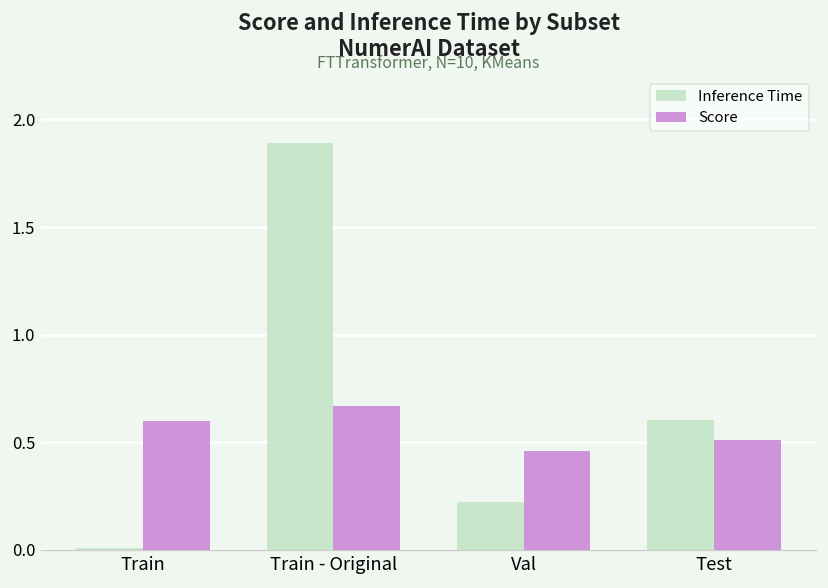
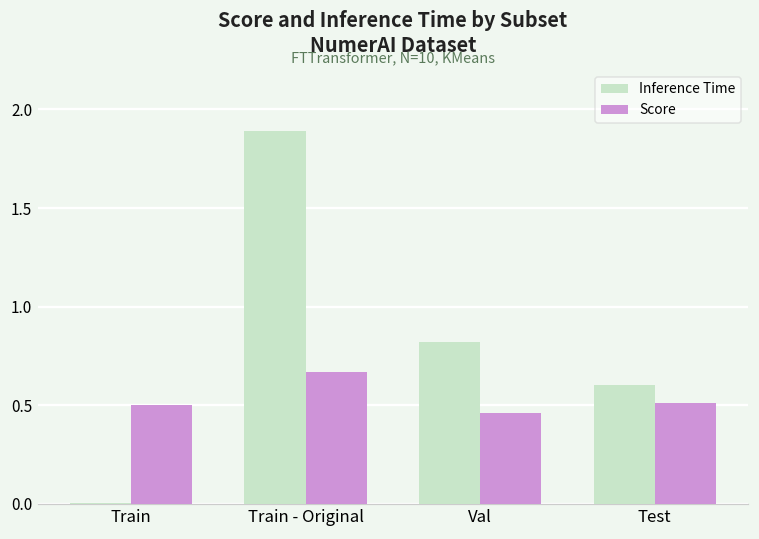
Score, Train: 0.6 -> 0.5
Inference Time, Val: 0.22 -> 0.82
